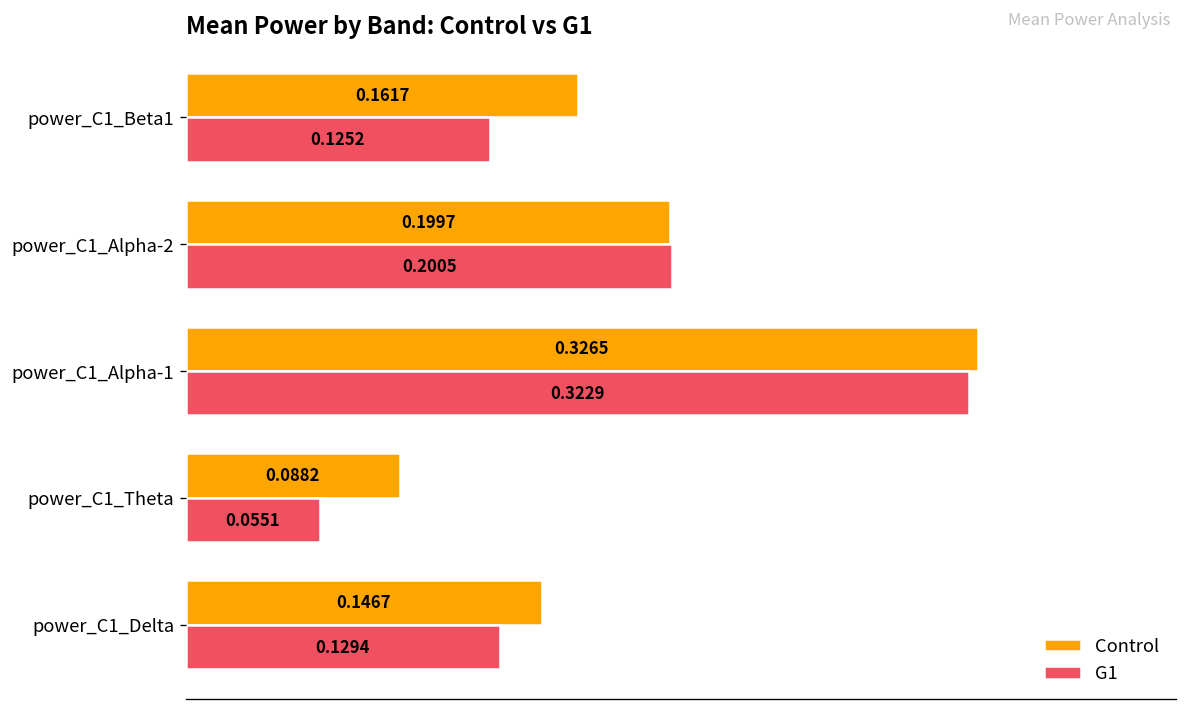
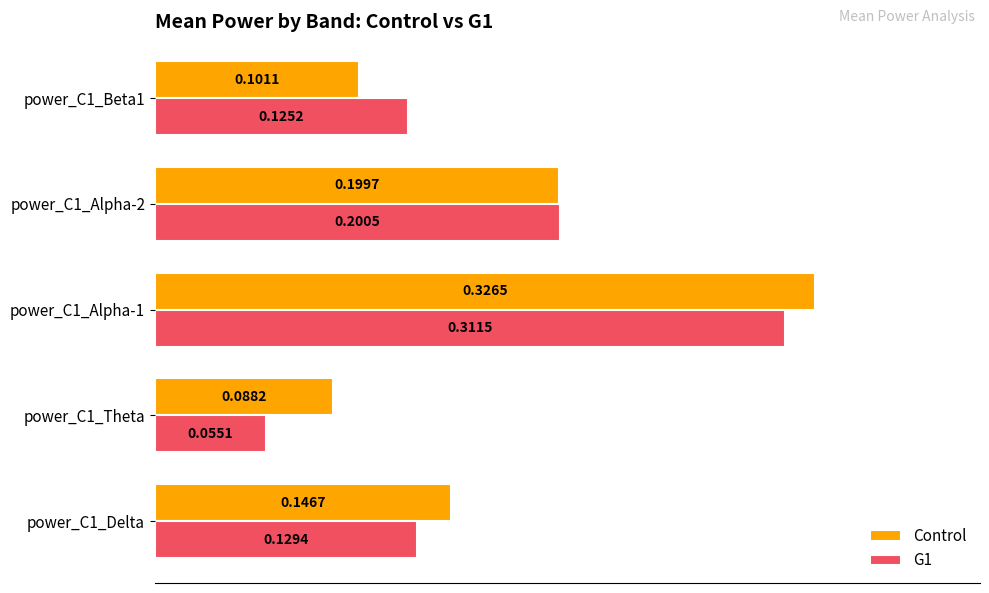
Control, power_C1_Beta1: 0.1617 -> 0.1011
G1, power_C1_Alpha-1: 0.3229 -> 0.3115
